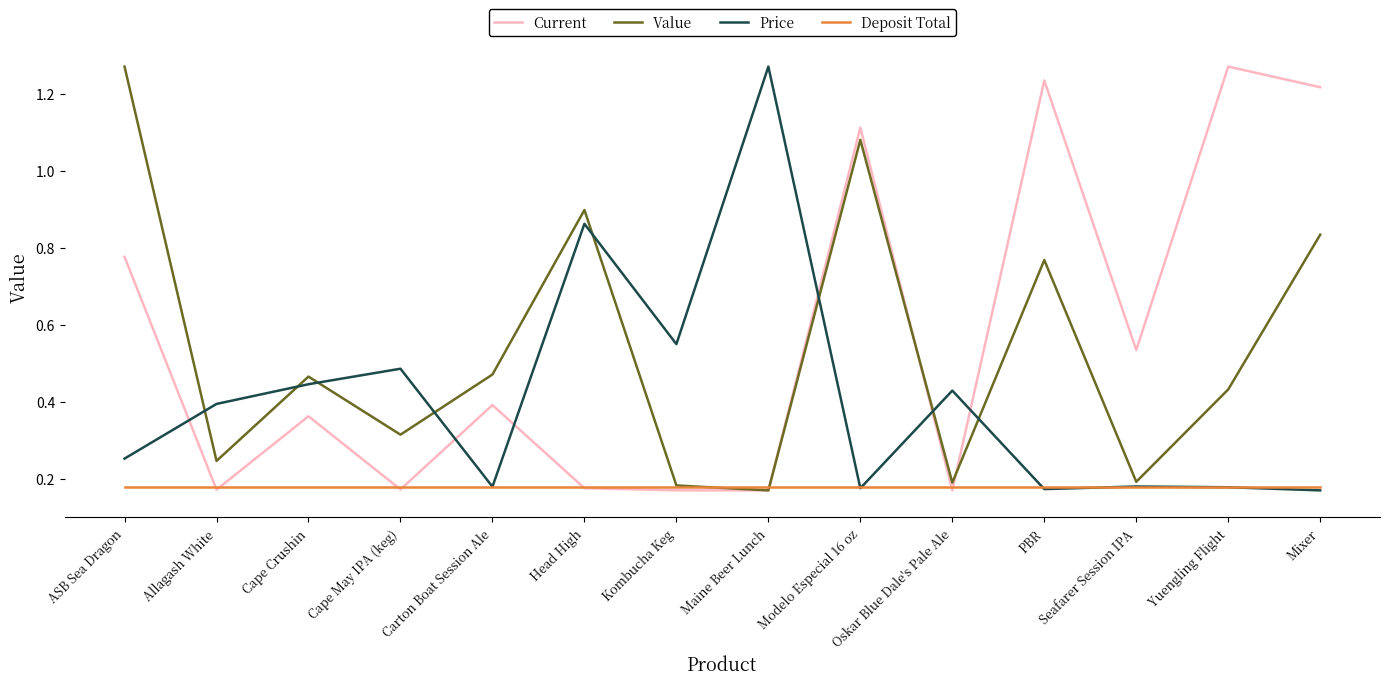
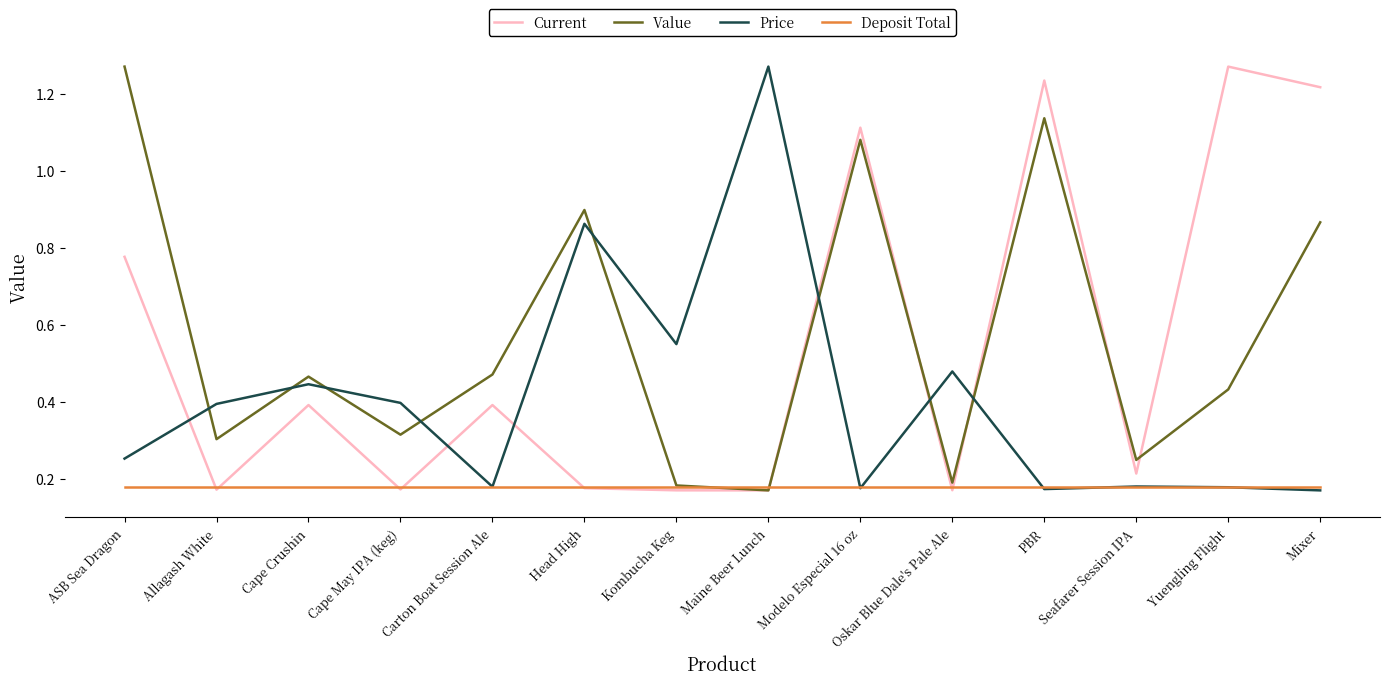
Value, Allagash White: 0.25 -> 0.30
Current, Cape Crushin: 0.36 -> 0.39
Price, Cape May IPA (keg): 0.49 -> 0.40
Price, Oskar Blue Dale's Pale Ale: 0.43 -> 0.48
Value, PBR: 0.77 -> 1.14
Current, Seafarer Session IPA: 0.53 -> 0.21
Value, Seafarer Session IPA: 0.19 -> 0.25
Value, Mixer: 0.83 -> 0.87
